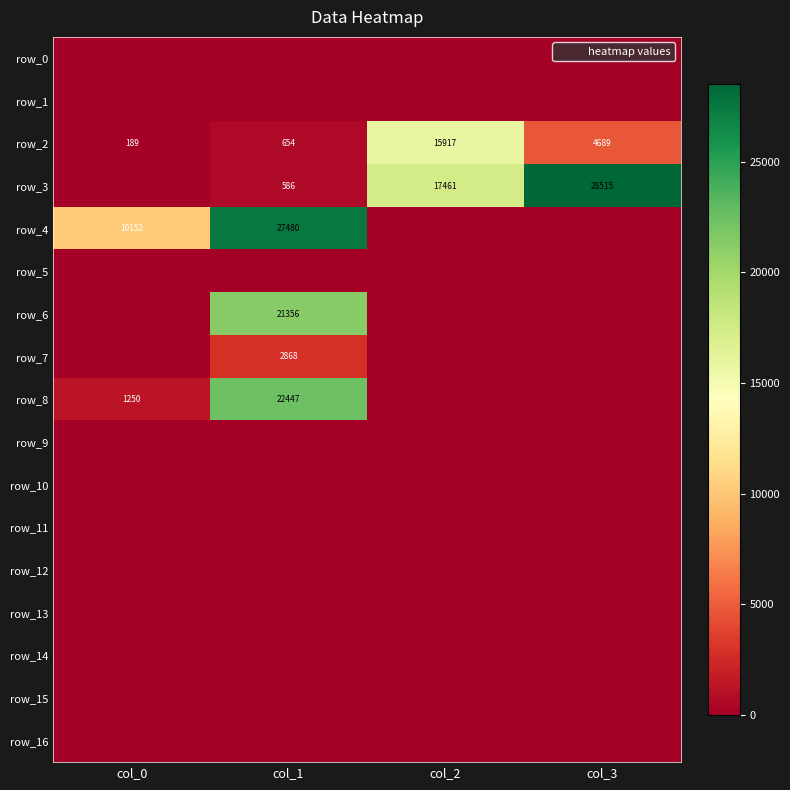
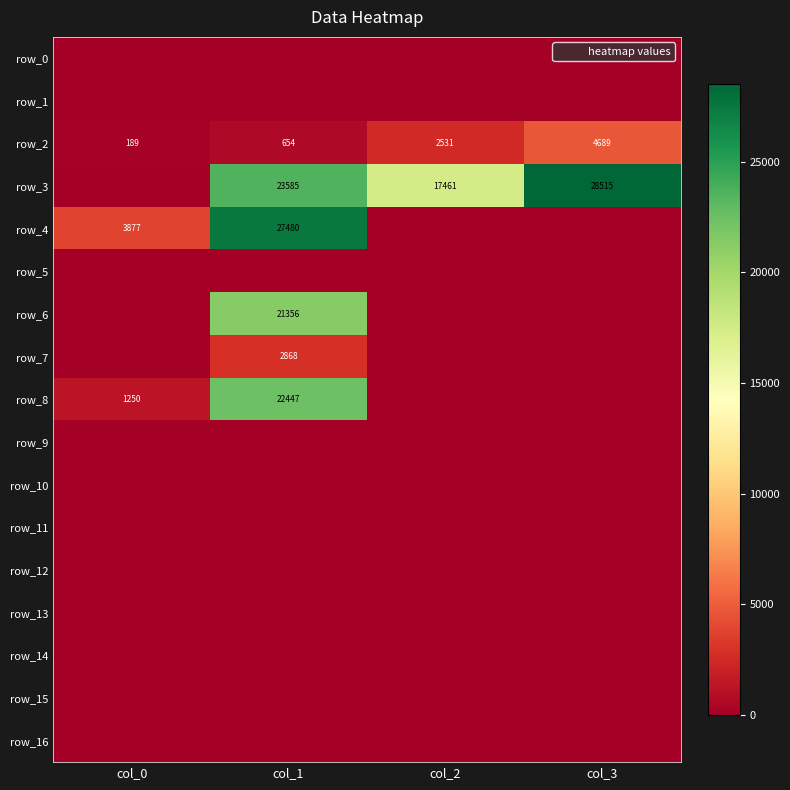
row_2, col_2: 15917 -> 2531
row_3, col_1: 586 -> 23585
row_4, col_0: 10152 -> 3877
